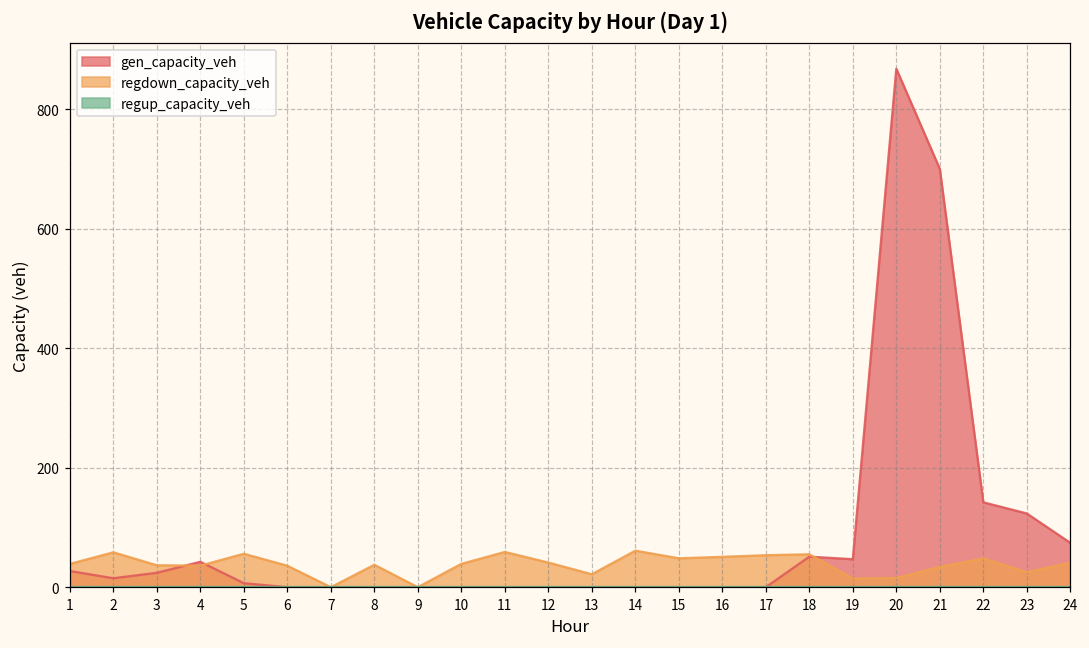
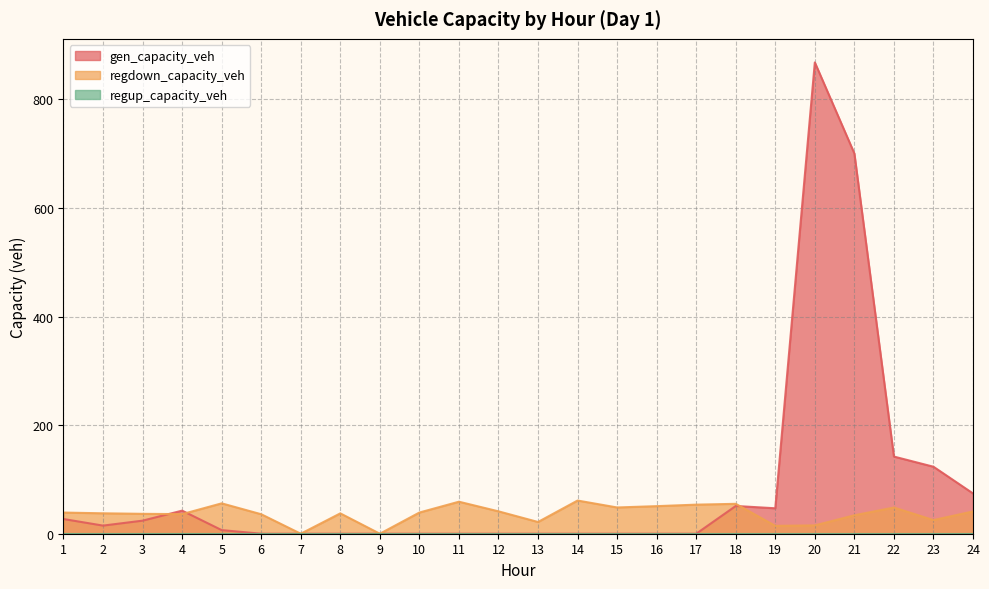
regdown_capacity_veh, 2: 60 -> 40
